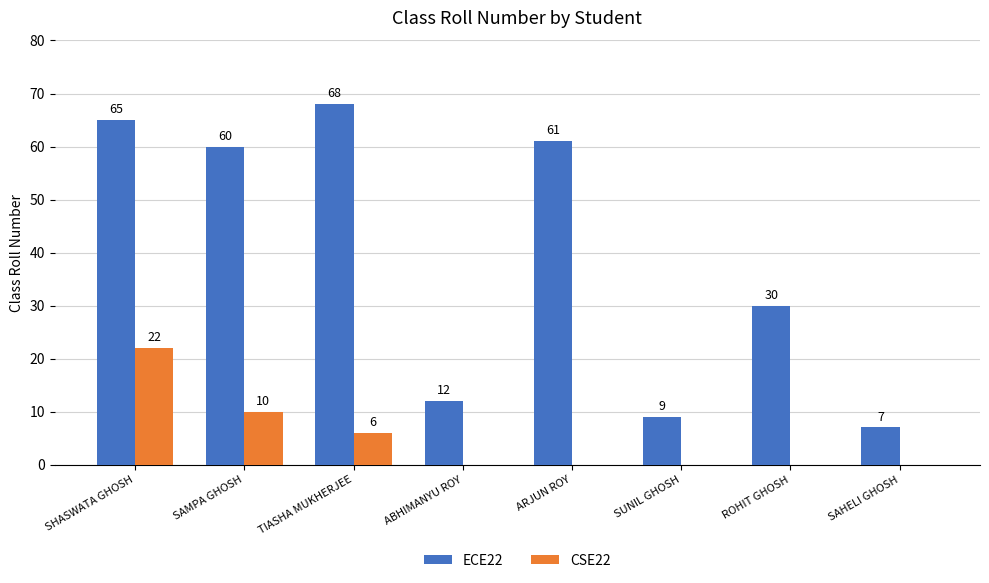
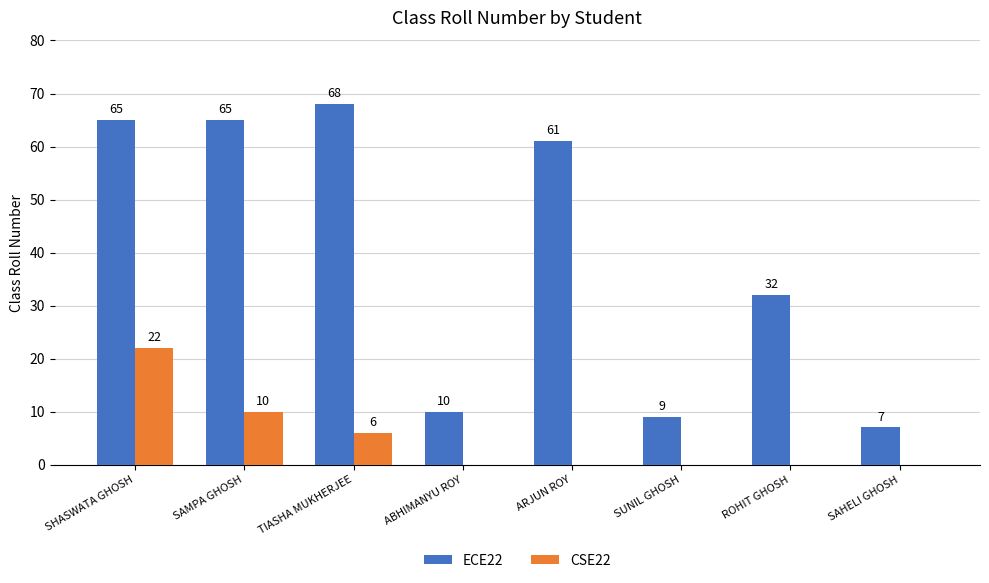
ECE22, SAMPA GHOSH: 60 -> 65
ECE22, ABHIMANYU ROY: 12 -> 10
ECE22, ROHIT GHOSH: 30 -> 32
